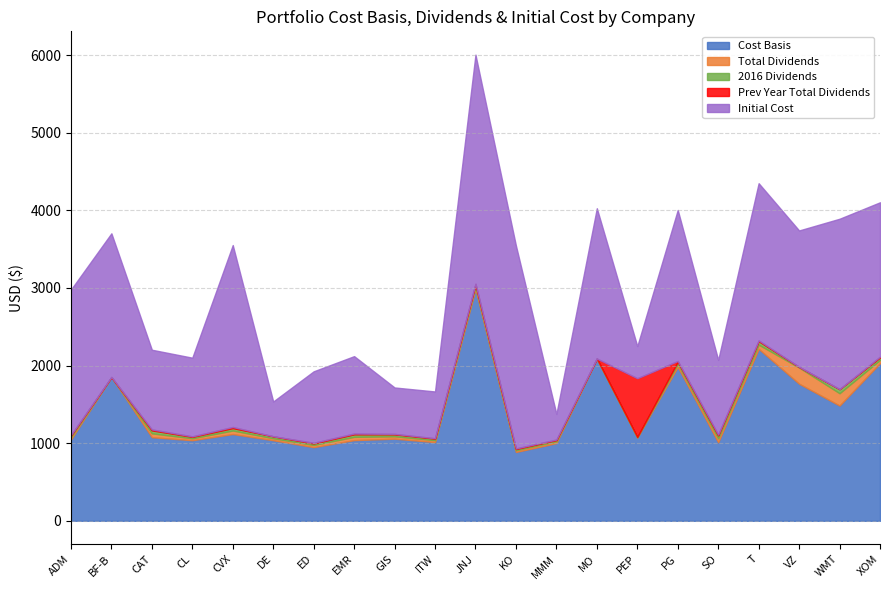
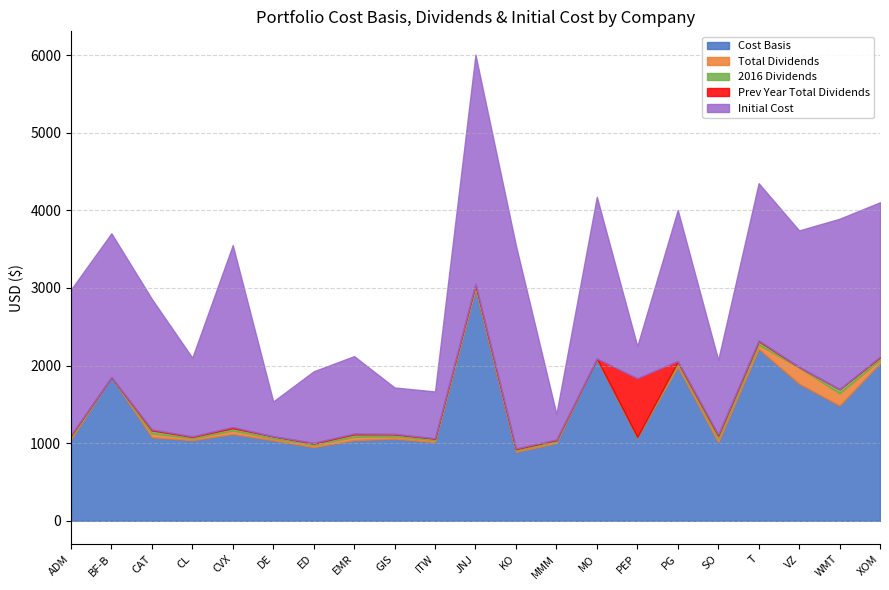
Initial Cost, CAT: 1000 -> 1700
Initial Cost, MO: 1900 -> 2100
